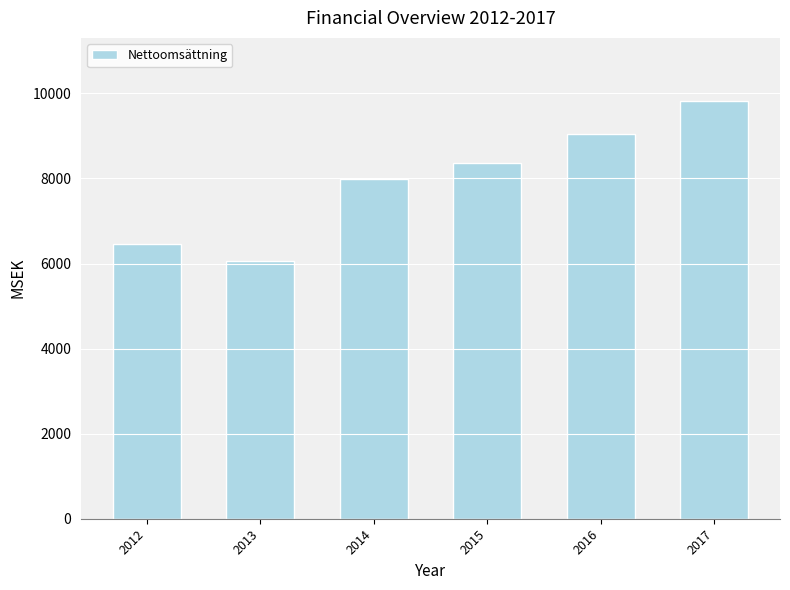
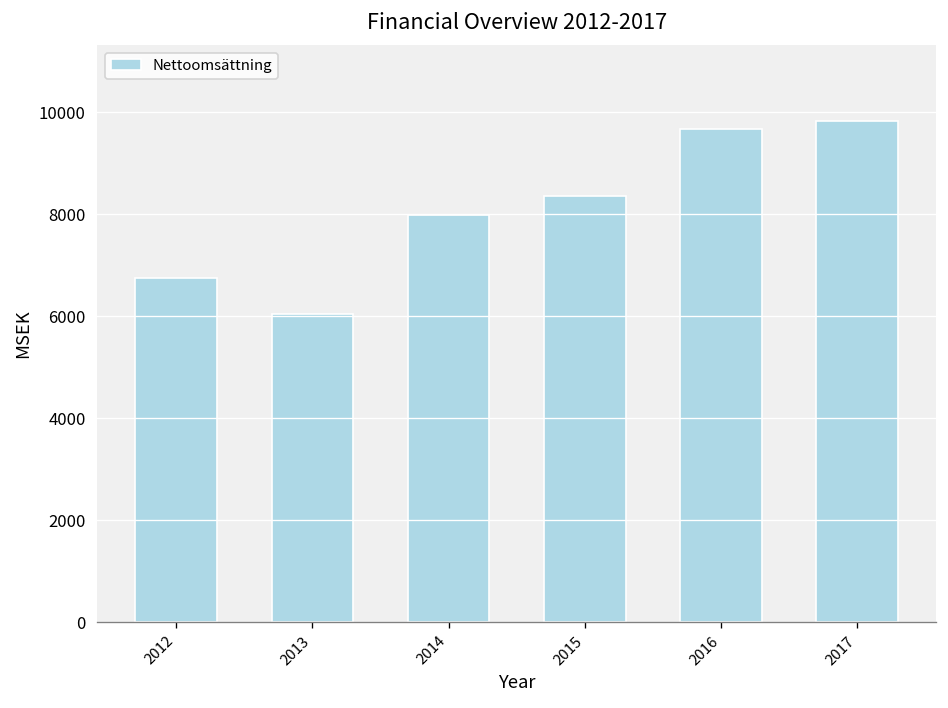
2012: 6500 -> 6800
2016: 9000 -> 9700
